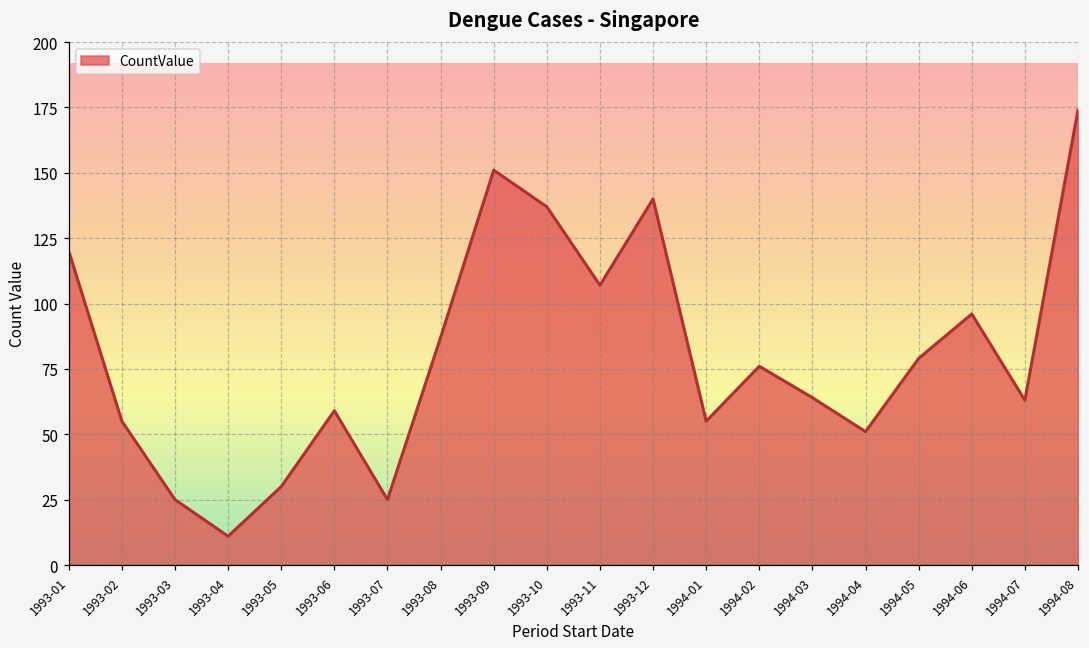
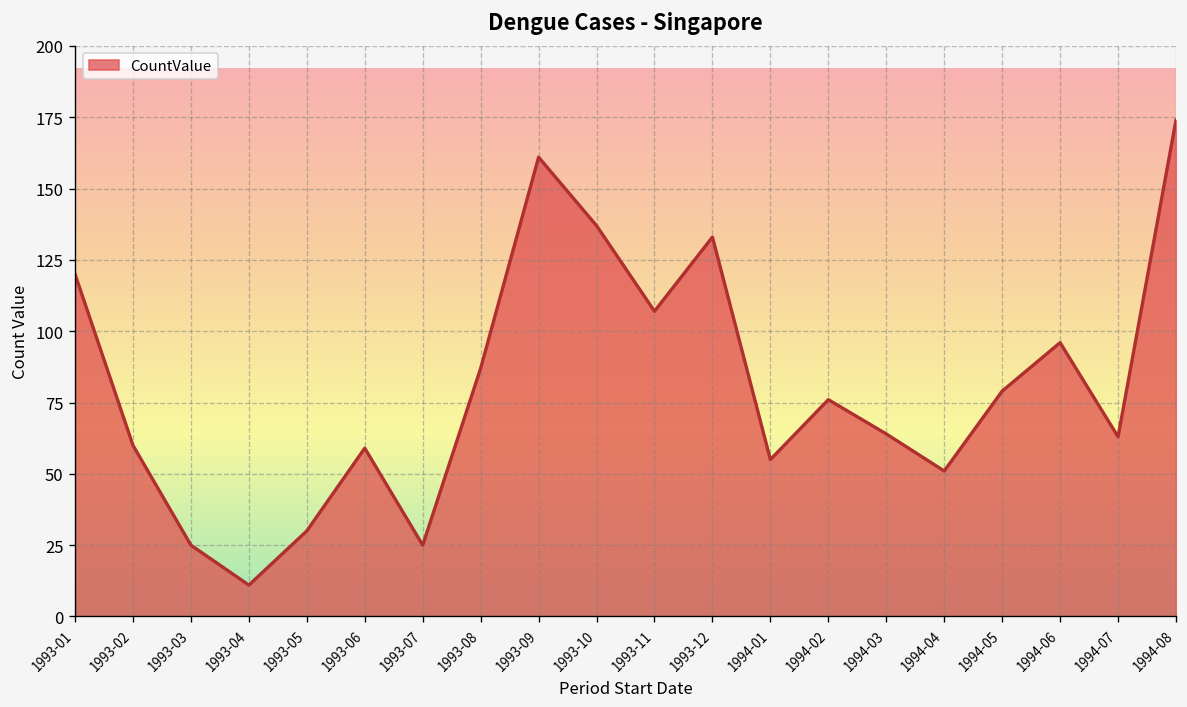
1993-02: 55 -> 60
1993-09: 151 -> 161
1993-12: 140 -> 133
